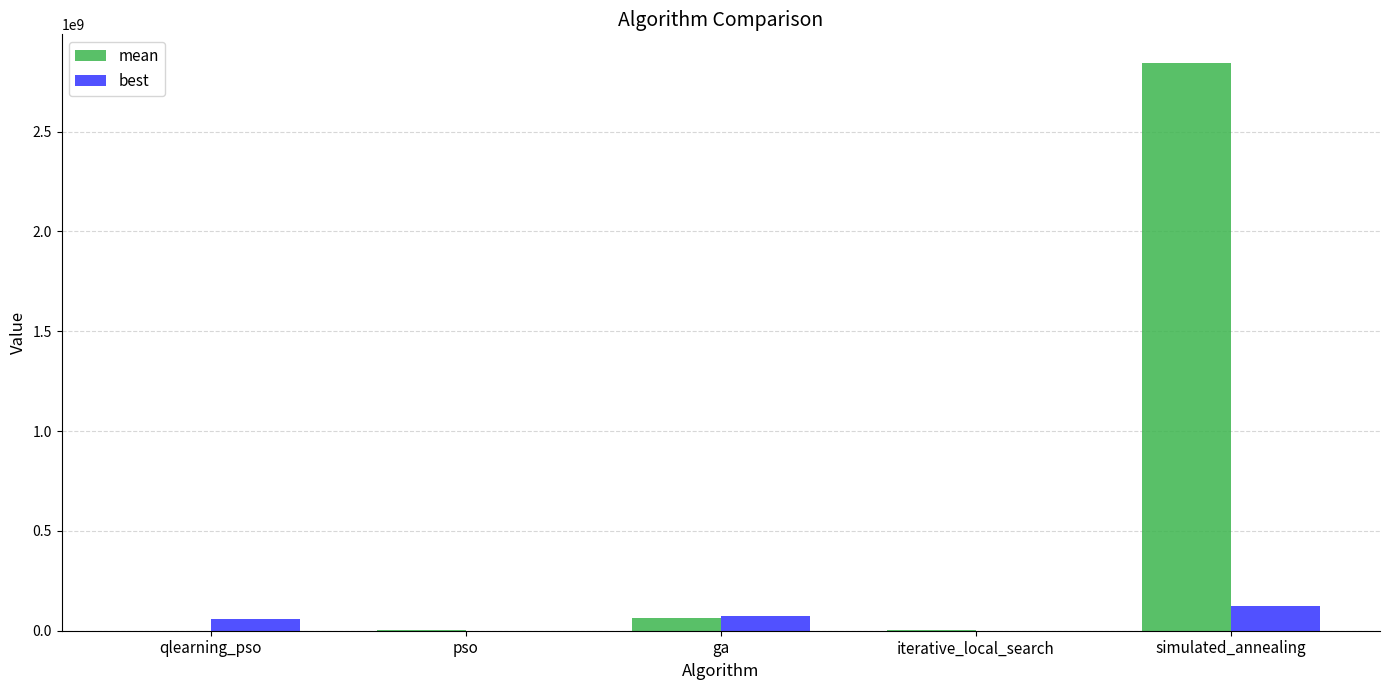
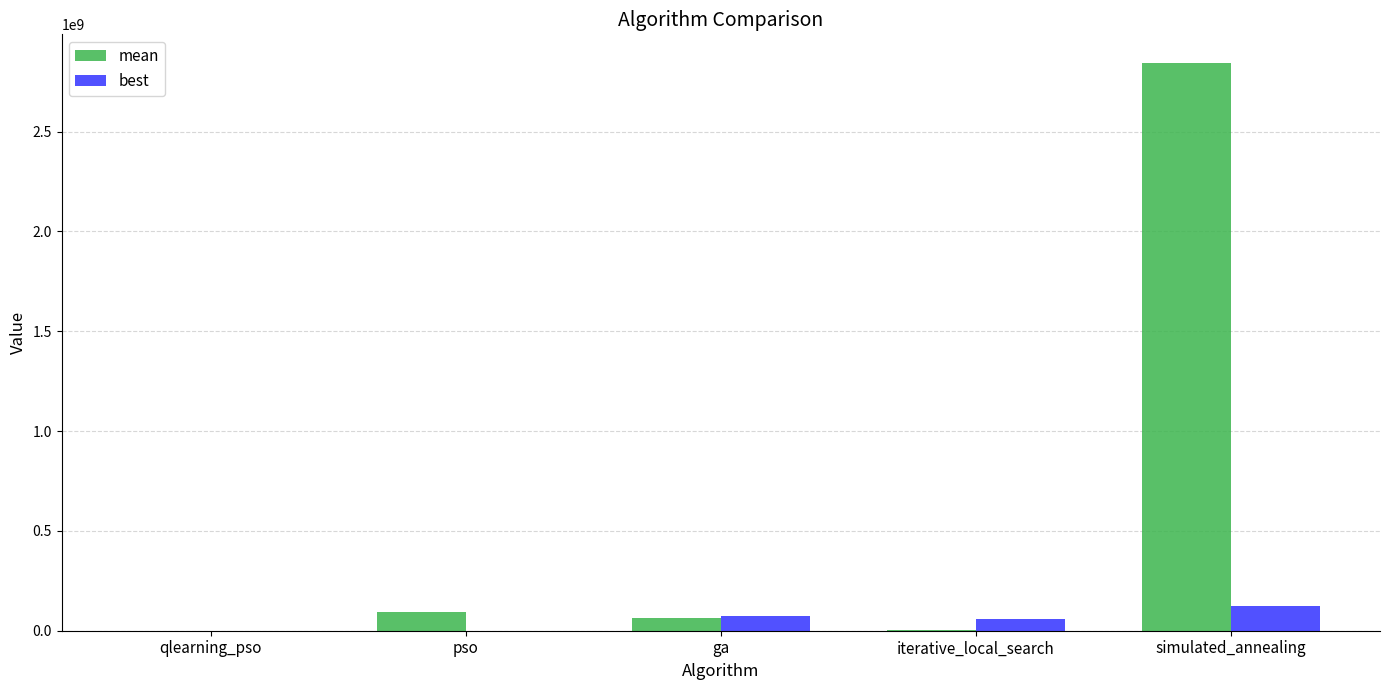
best, qlearning_pso: 60000000 -> 0
mean, pso: 0 -> 90000000
best, iterative_local_search: 0 -> 60000000
